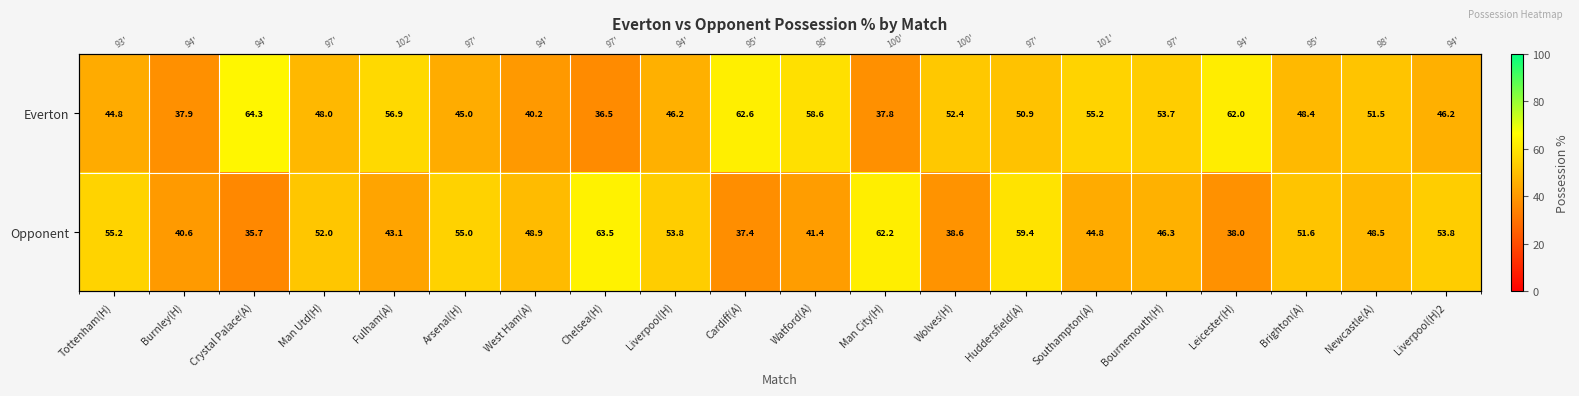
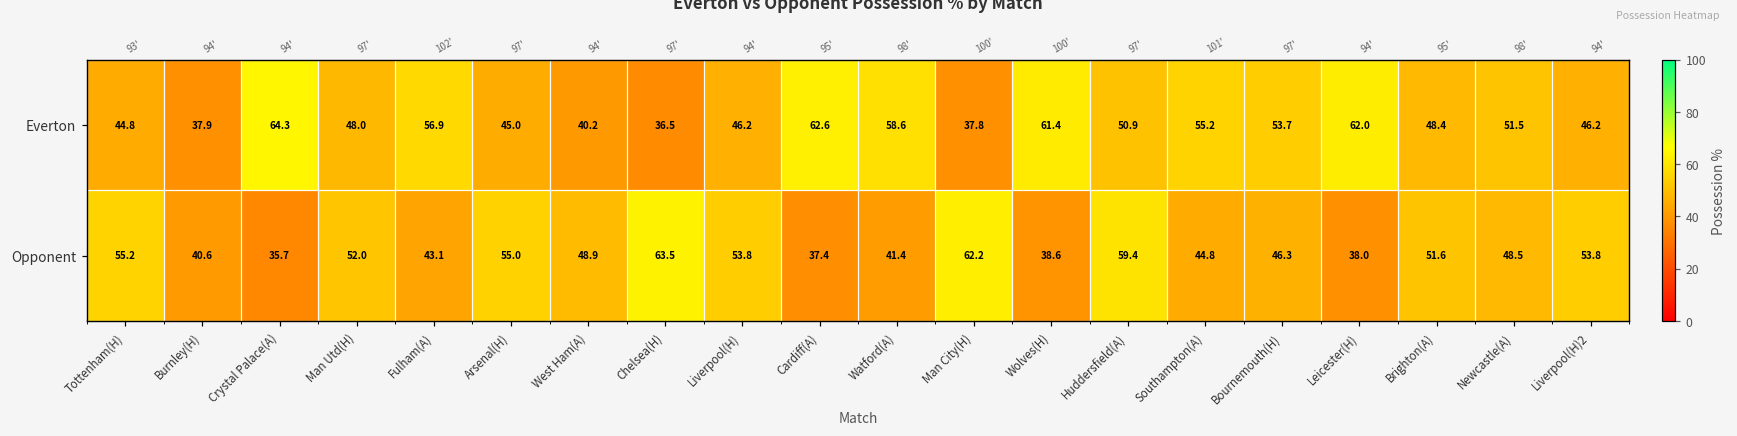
Everton, Wolves(H): 52.4 -> 61.4
